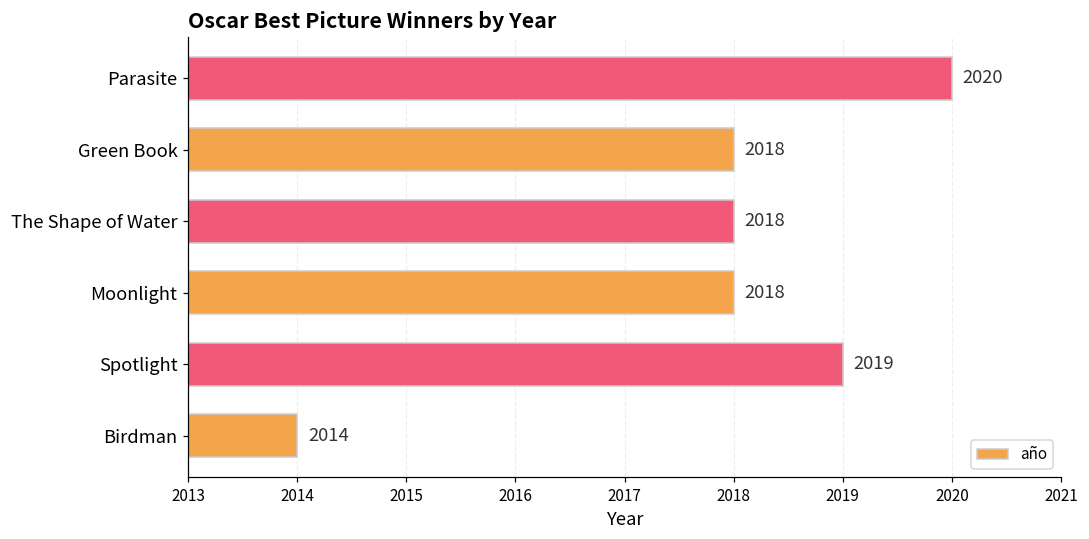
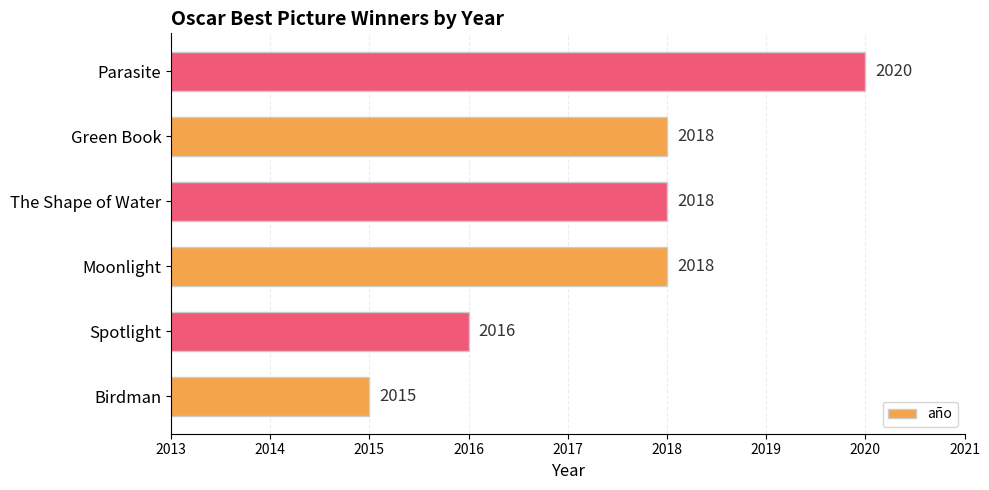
Spotlight: 2019 -> 2016
Birdman: 2014 -> 2015
